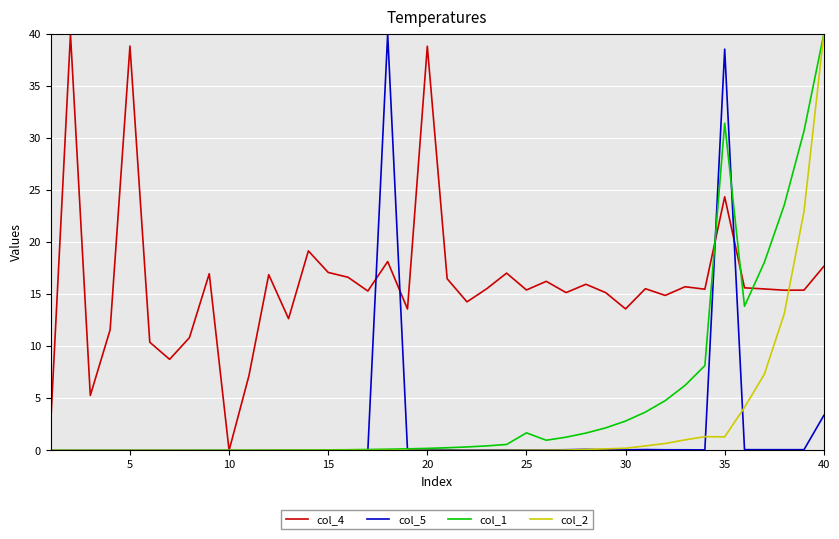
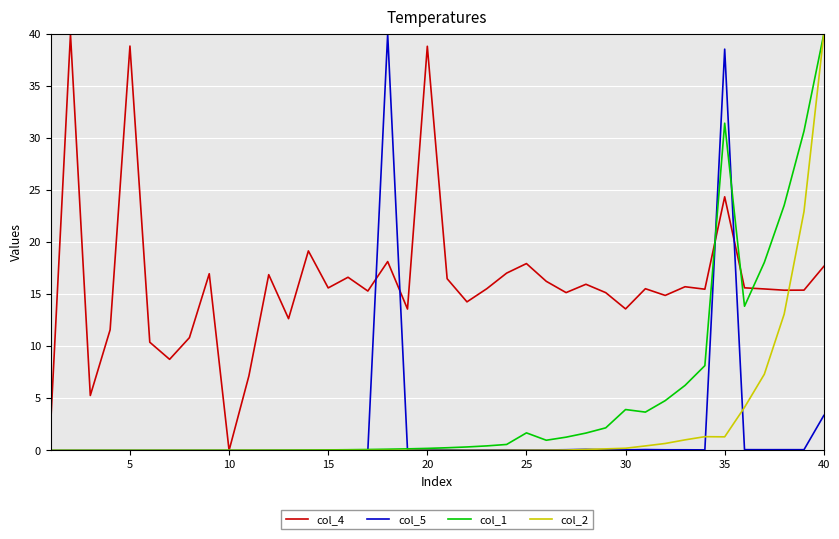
col_4, 15: 17.1 -> 15.6
col_4, 25: 15.4 -> 17.9
col_1, 30: 2.8 -> 3.9
